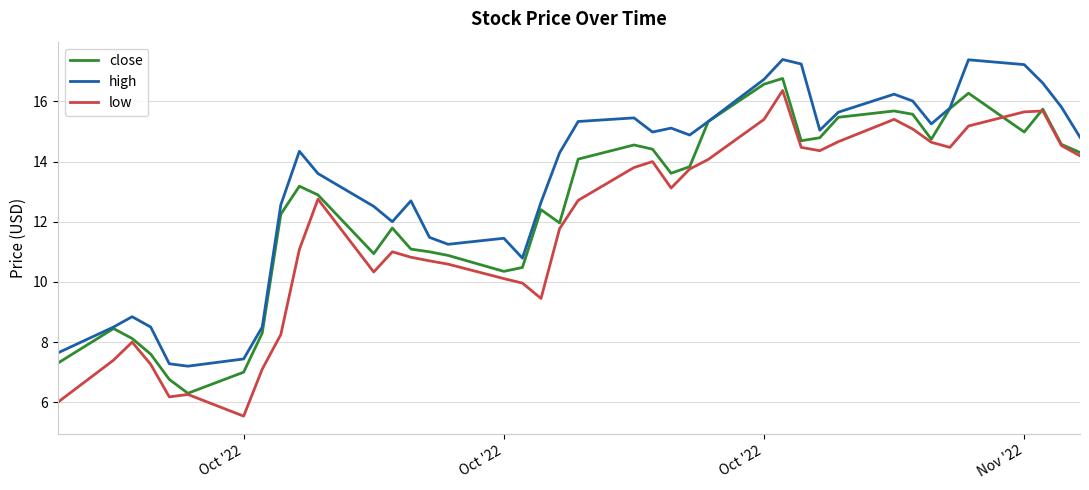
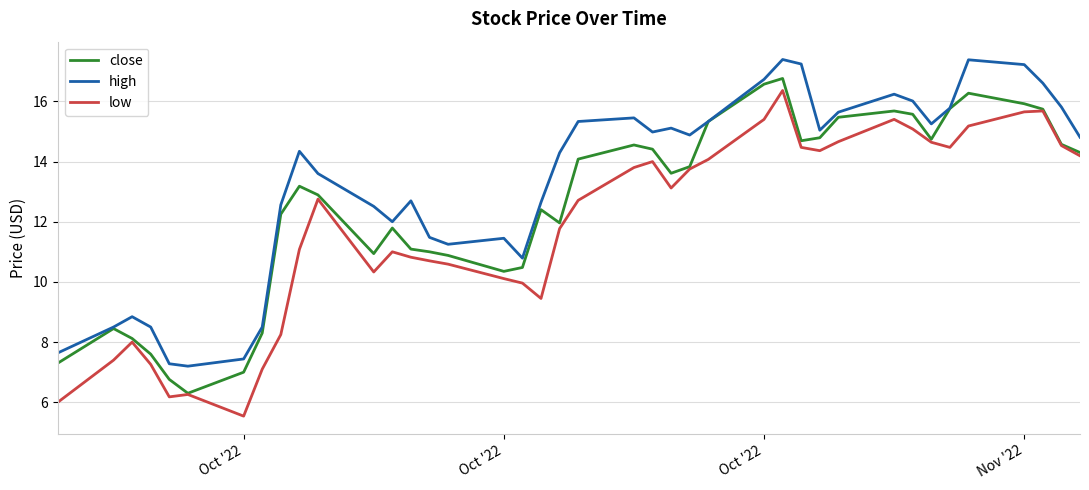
close, Nov '22: 15.0 -> 15.9
